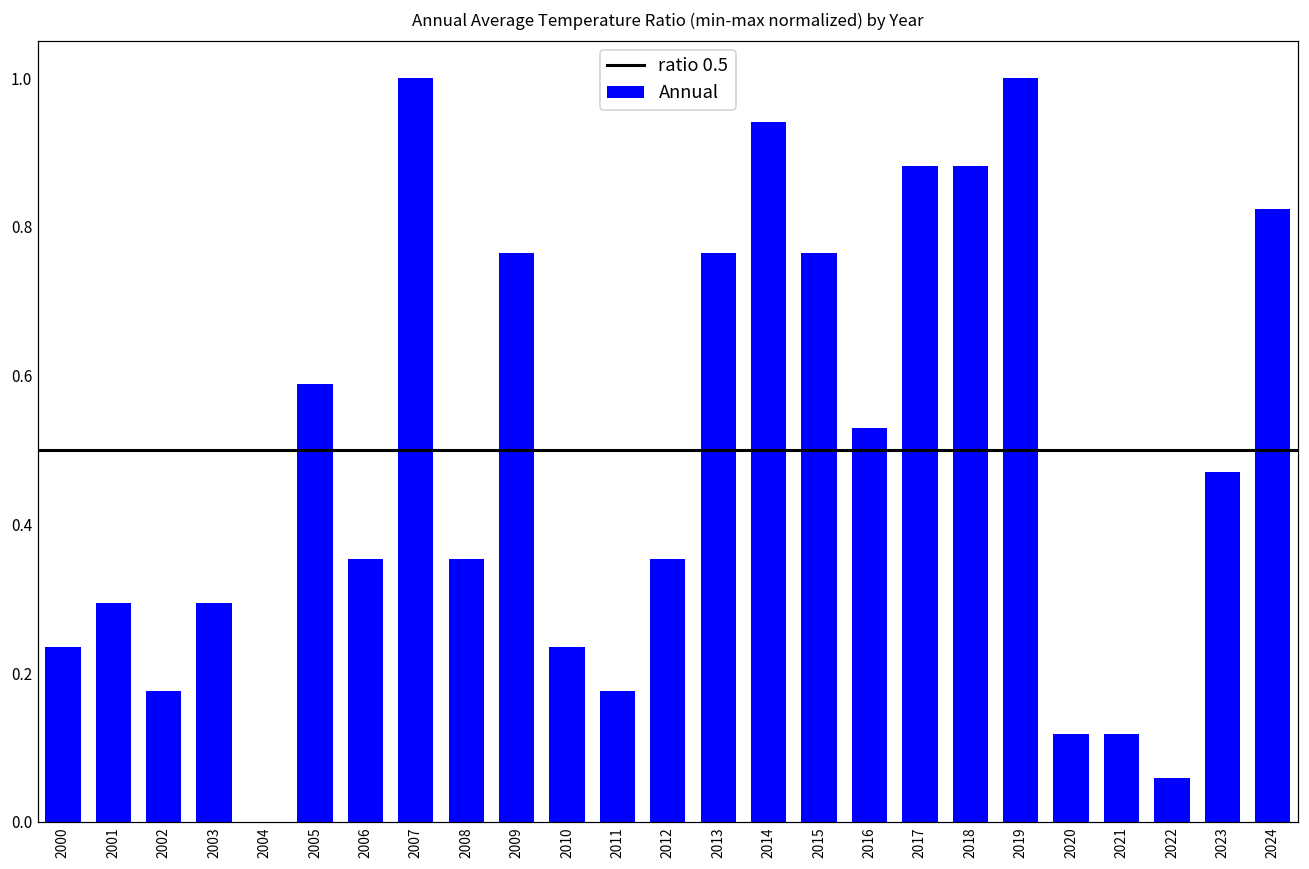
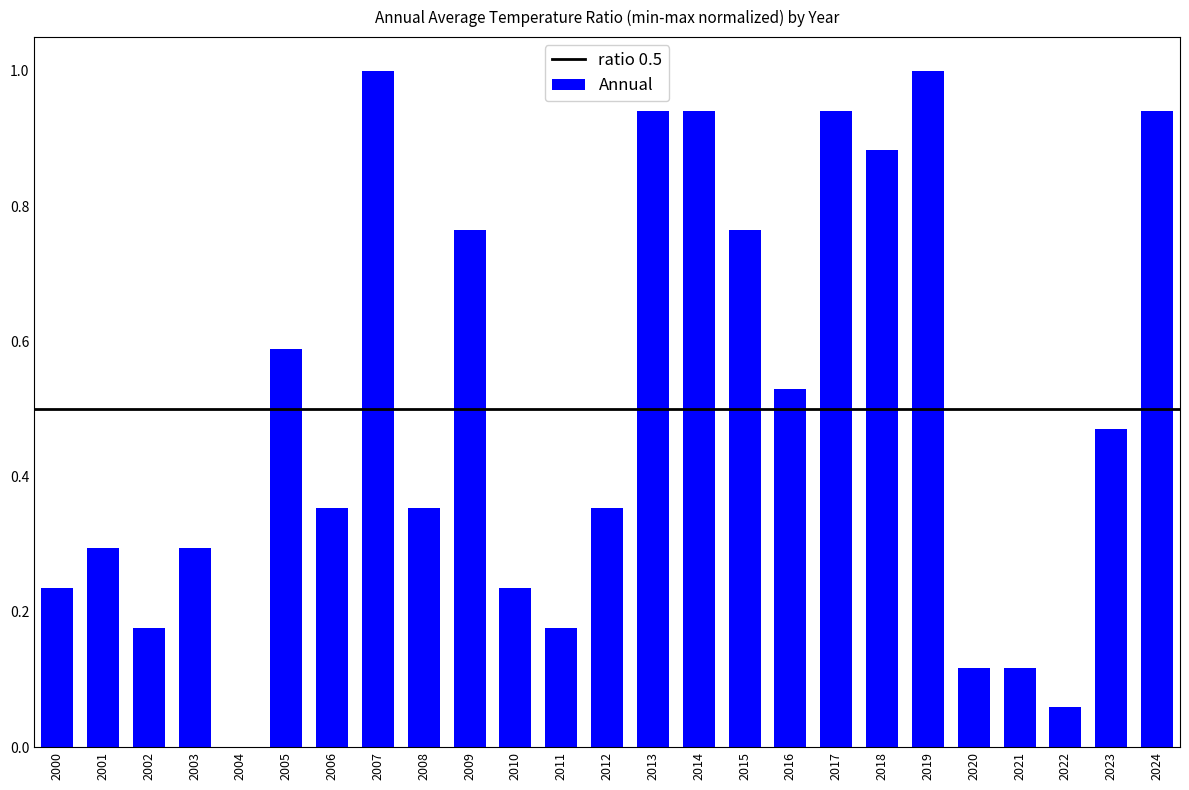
2013: 0.76 -> 0.94
2017: 0.88 -> 0.94
2024: 0.82 -> 0.94
